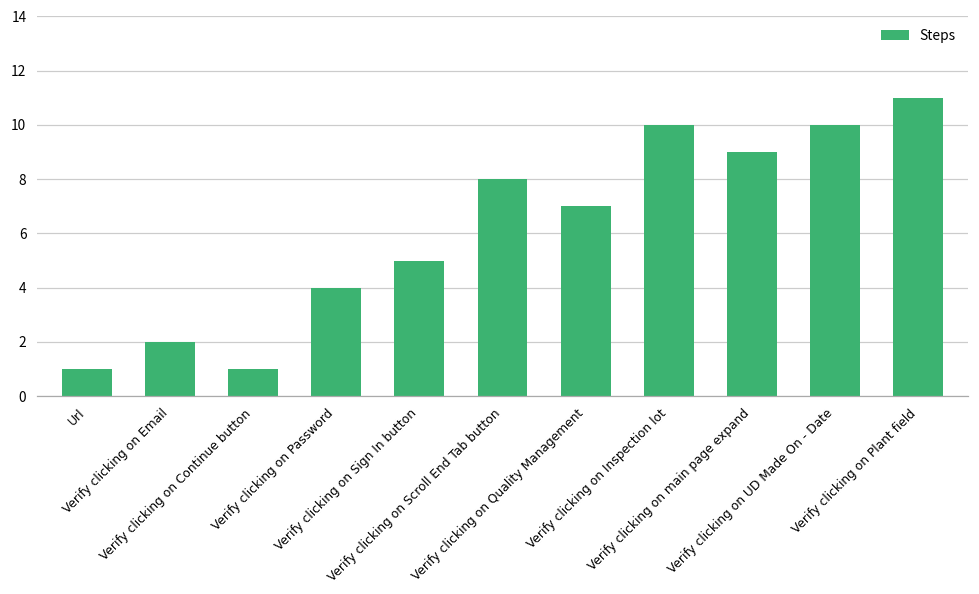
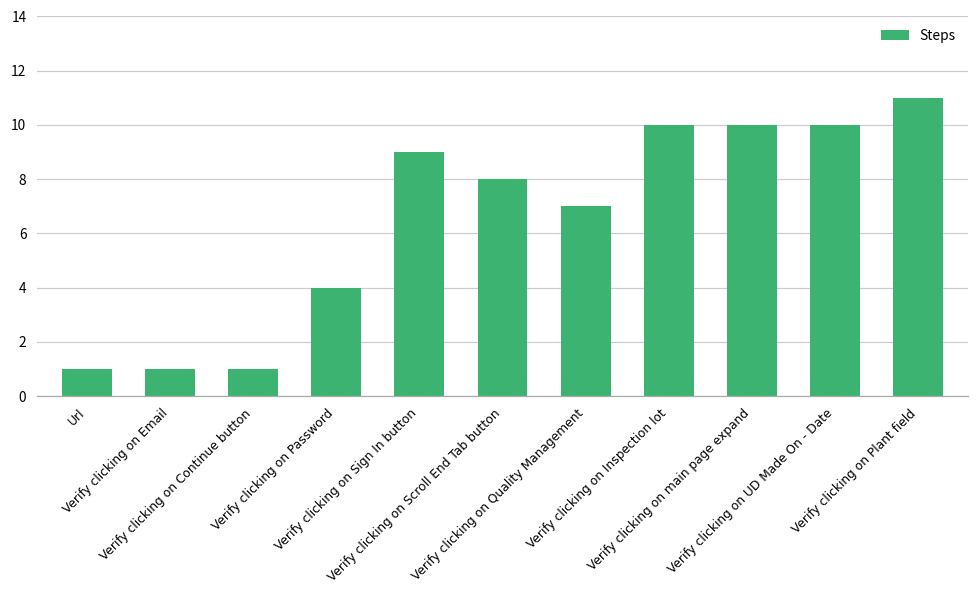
Verify clicking on Email: 2 -> 1
Verify clicking on Sign In button: 5 -> 9
Verify clicking on main page expand: 9 -> 10
